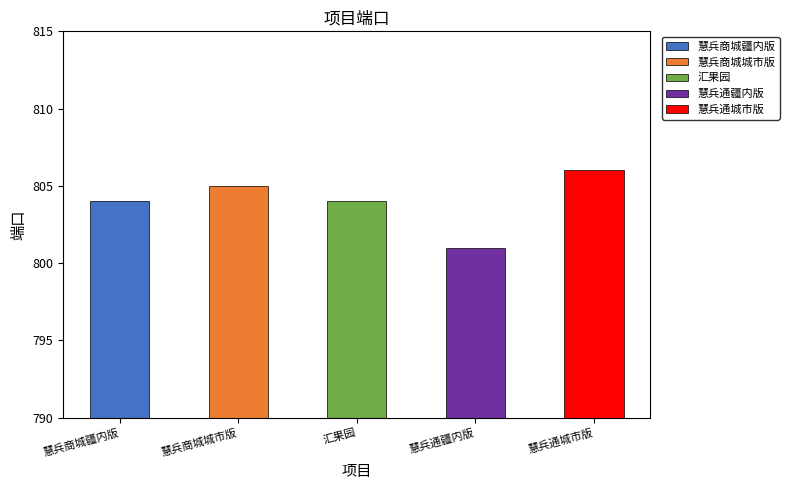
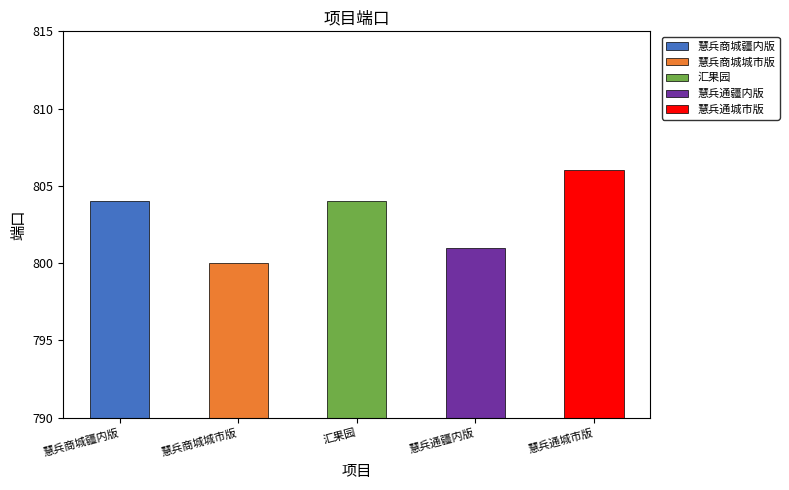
慧兵商城城市版: 805 -> 800
